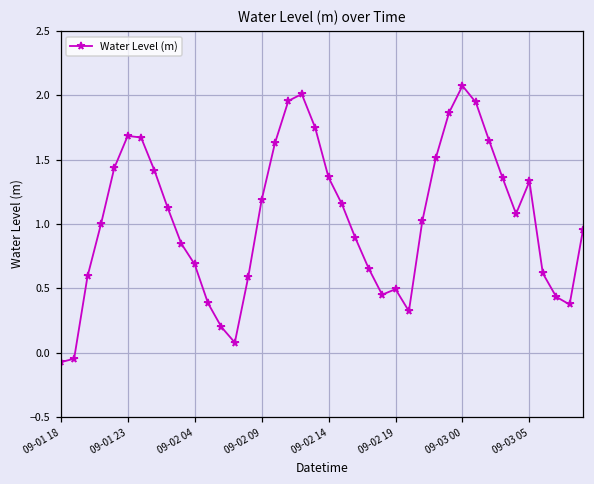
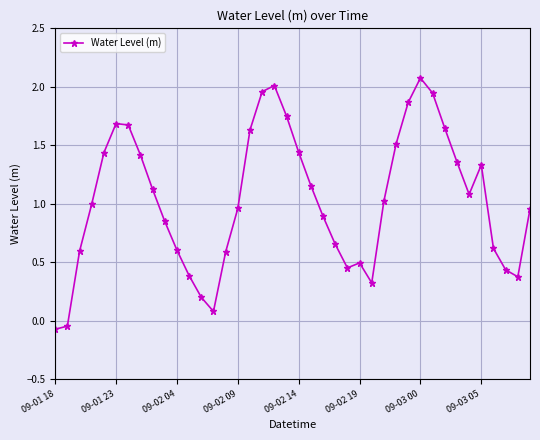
09-02 04: 0.69 -> 0.60
09-02 09: 1.19 -> 0.96
09-02 14: 1.36 -> 1.44
